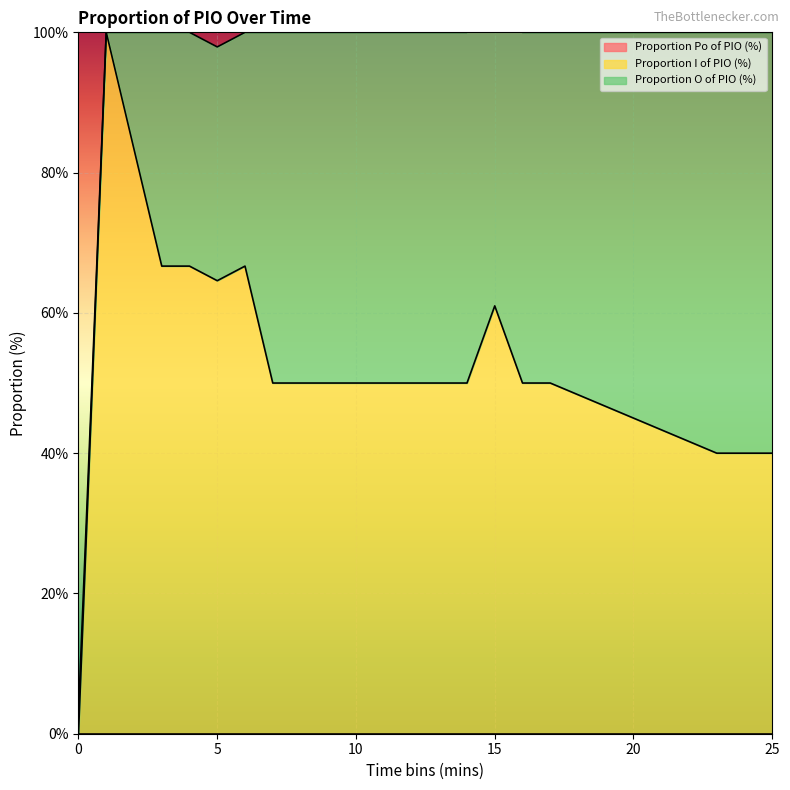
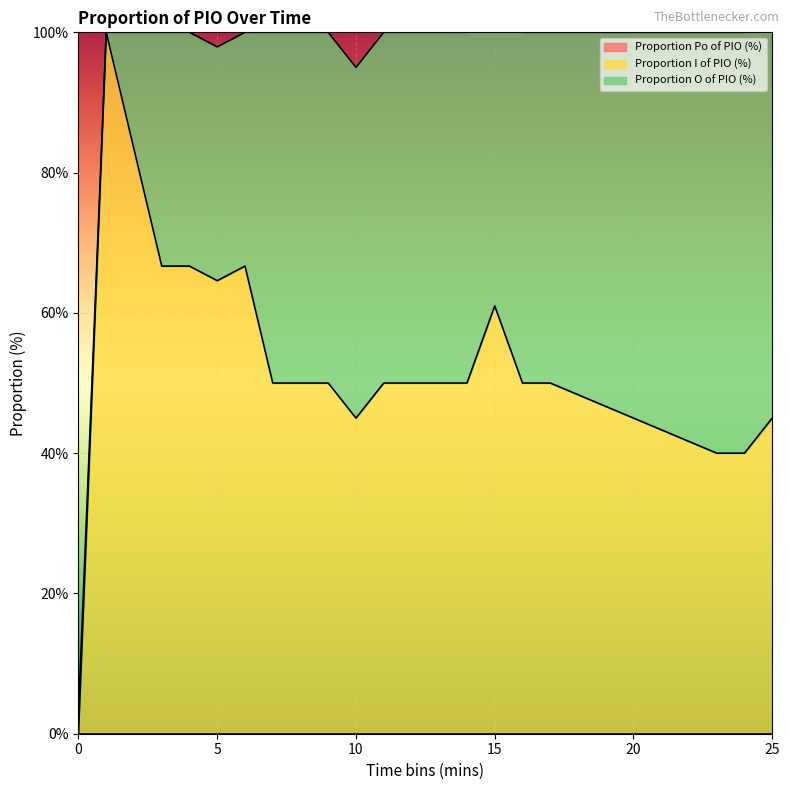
Proportion I of PIO (%), 10: 50% -> 45%
Proportion I of PIO (%), 25: 40% -> 45%
